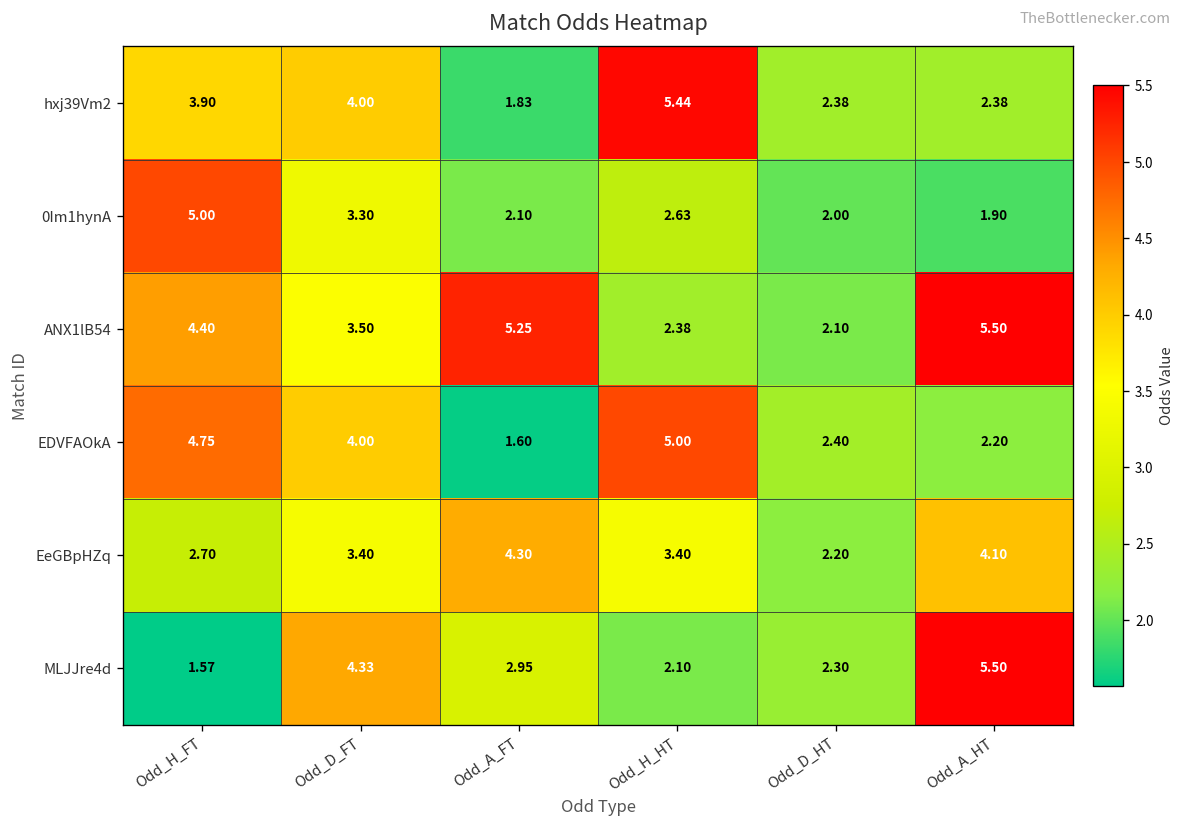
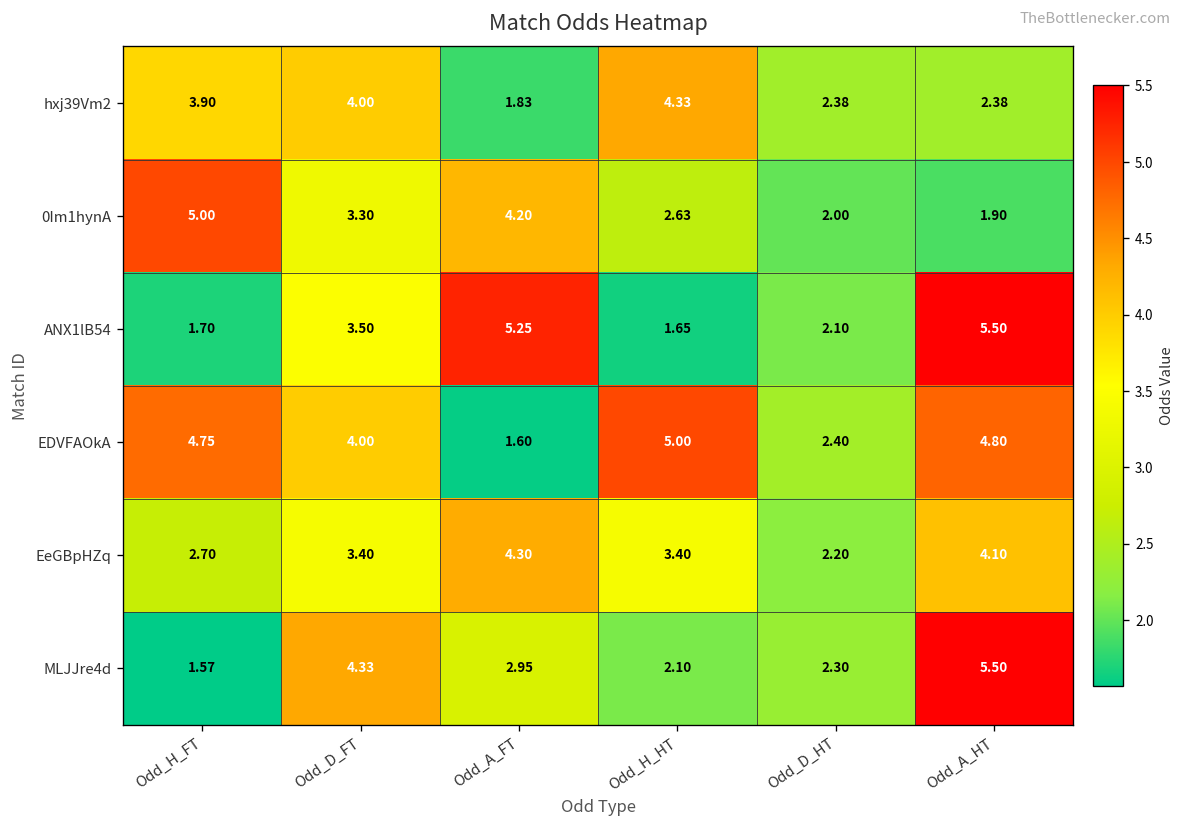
hxj39Vm2, Odd_H_HT: 5.44 -> 4.33
0Im1hynA, Odd_A_FT: 2.10 -> 4.20
ANX1lB54, Odd_H_FT: 4.40 -> 1.70
ANX1lB54, Odd_H_HT: 2.38 -> 1.65
EDVFAOkA, Odd_A_HT: 2.20 -> 4.80
